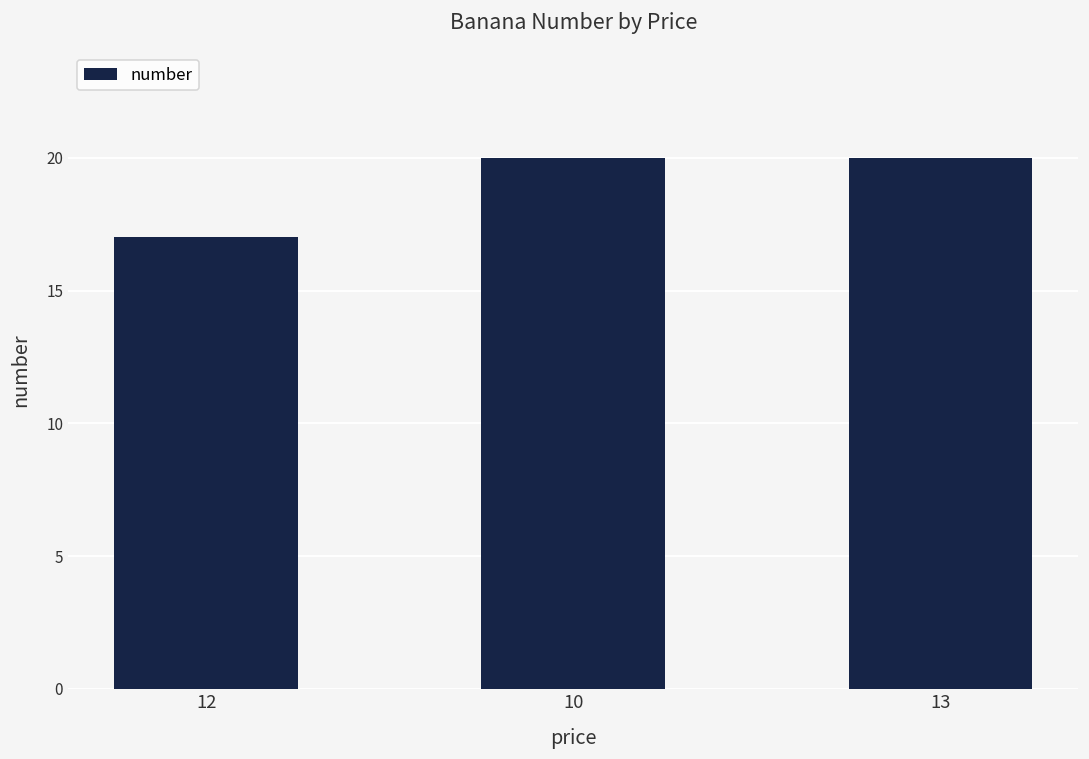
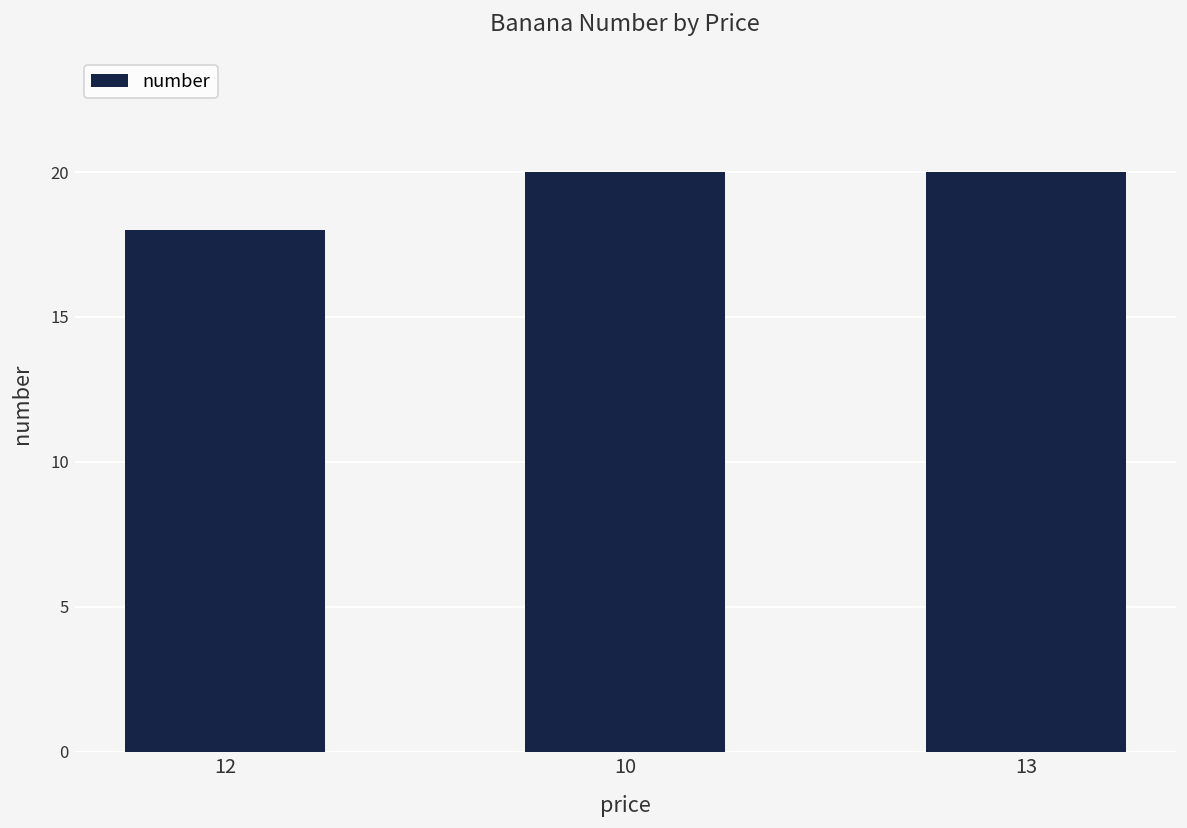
12: 17 -> 18
